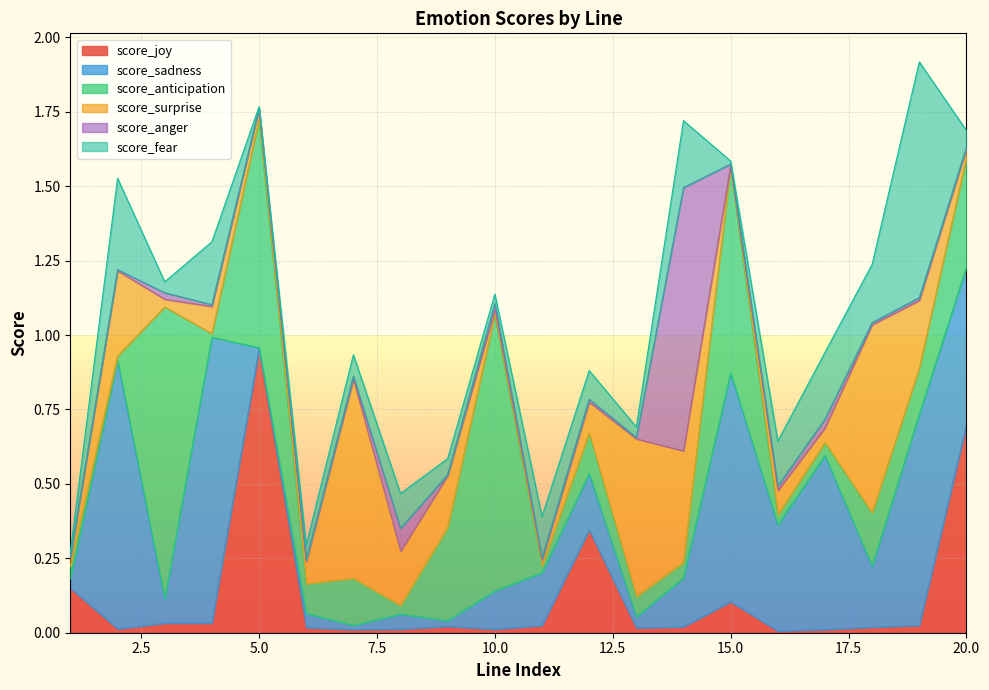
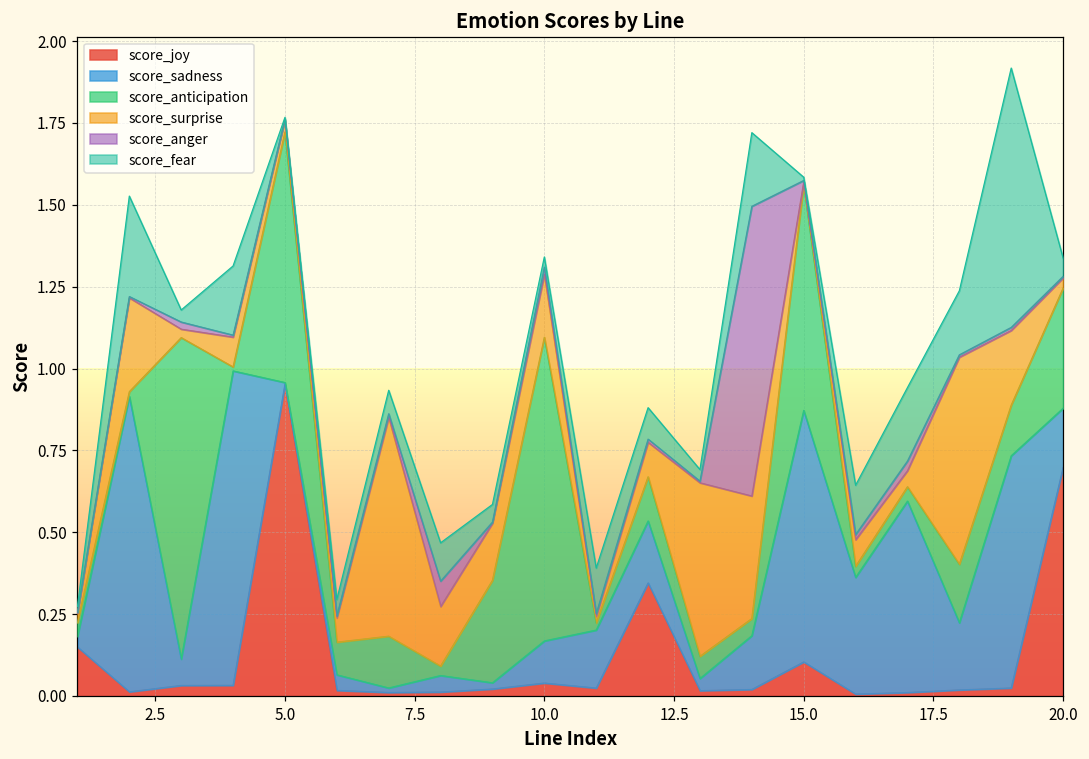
score_joy, 10.0: 0.01 -> 0.04
score_surprise, 10.0: 0.02 -> 0.19
score_sadness, 20.0: 0.53 -> 0.18
